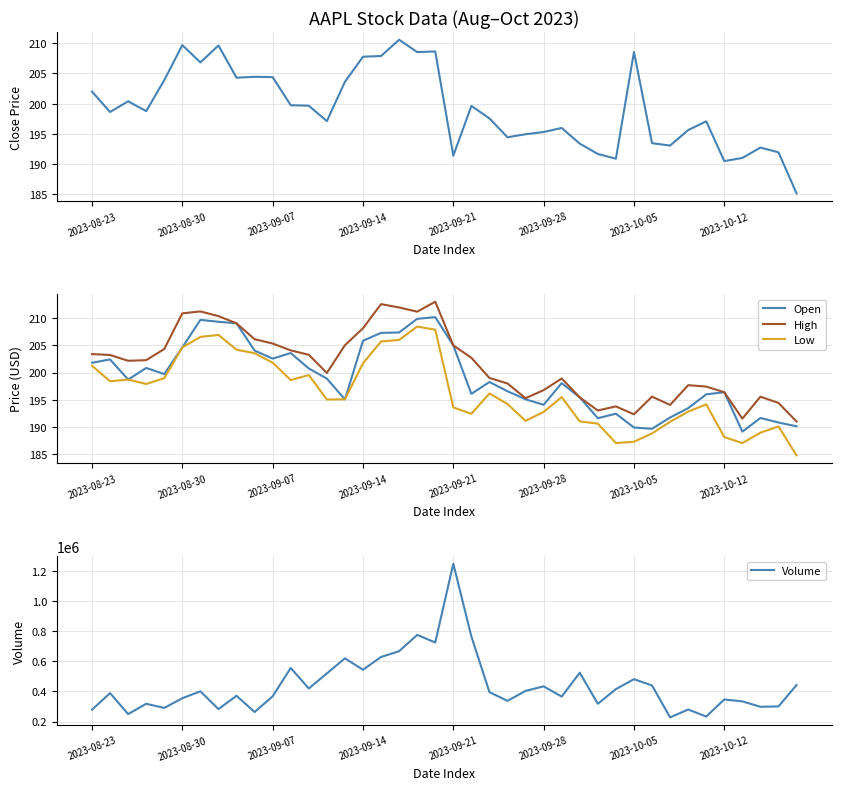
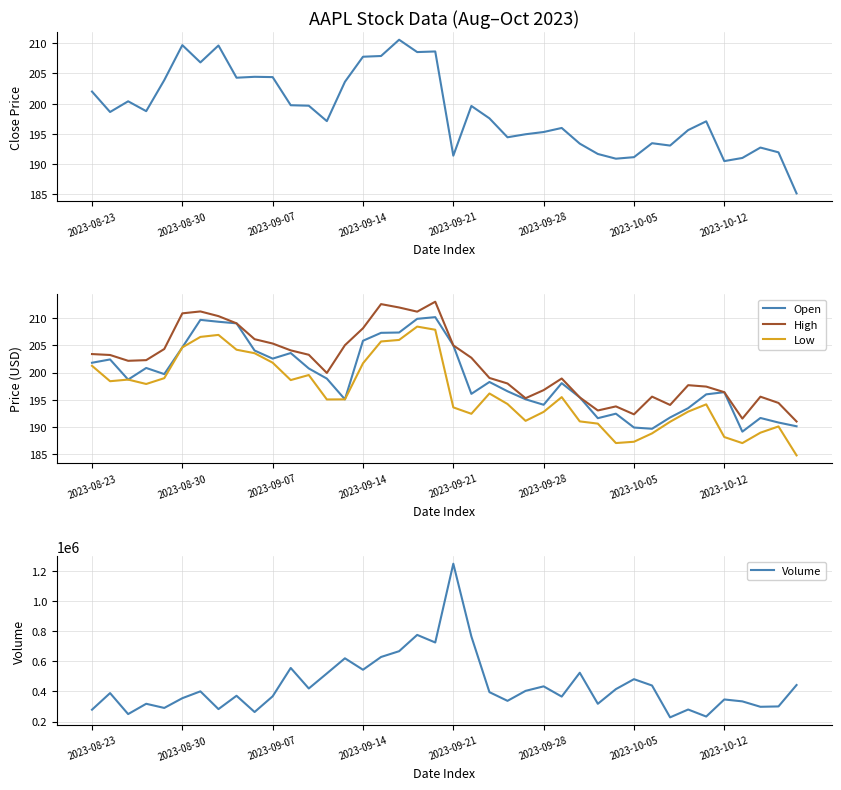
AAPL Stock Data (Aug–Oct 2023), 2023-10-05: 209 -> 191
